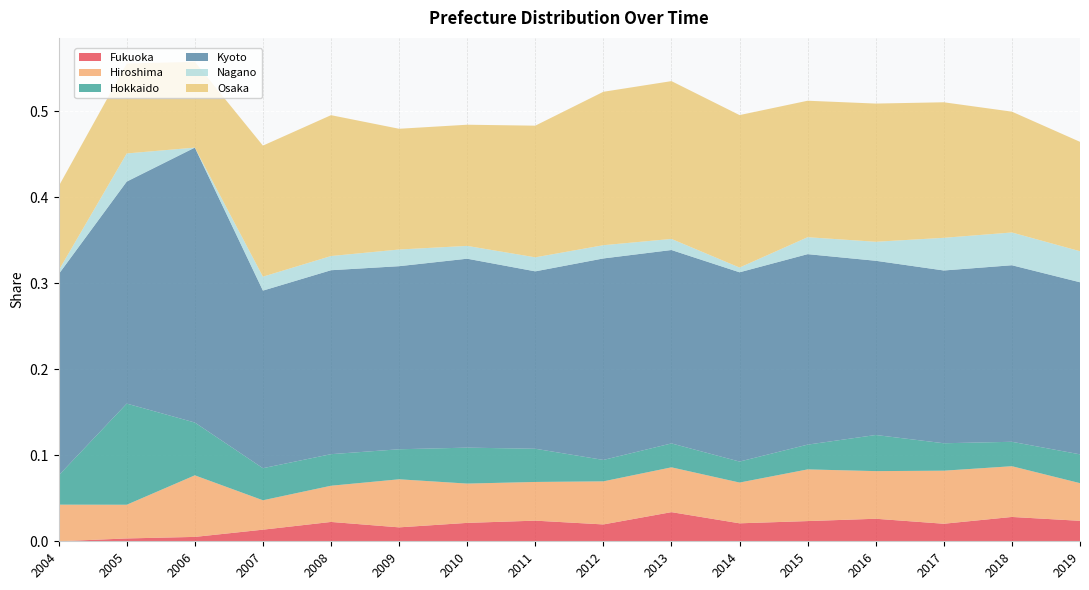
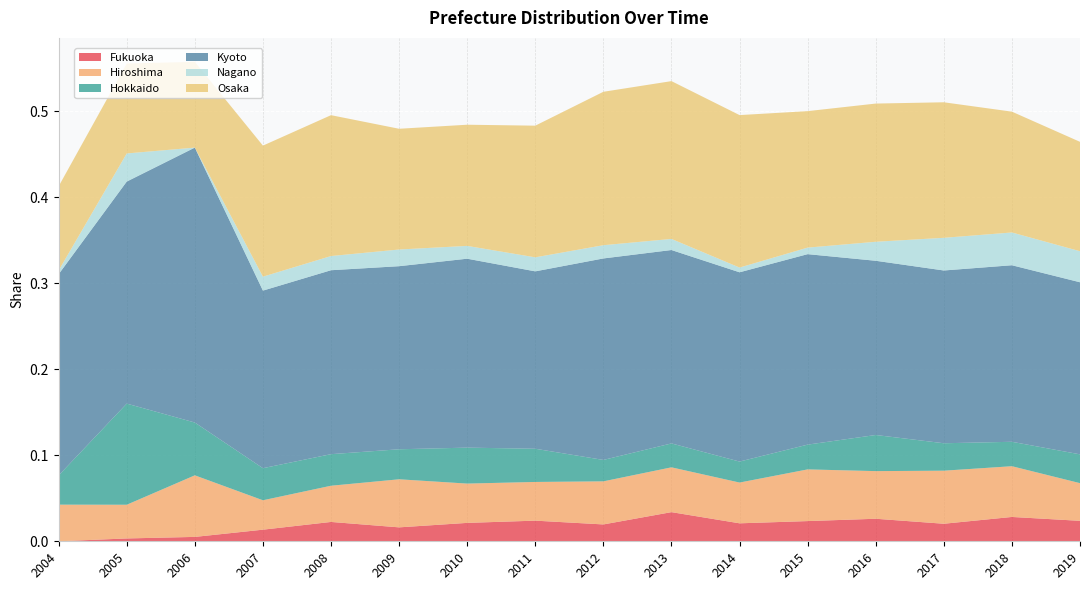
Nagano, 2015: 0.02 -> 0.01
